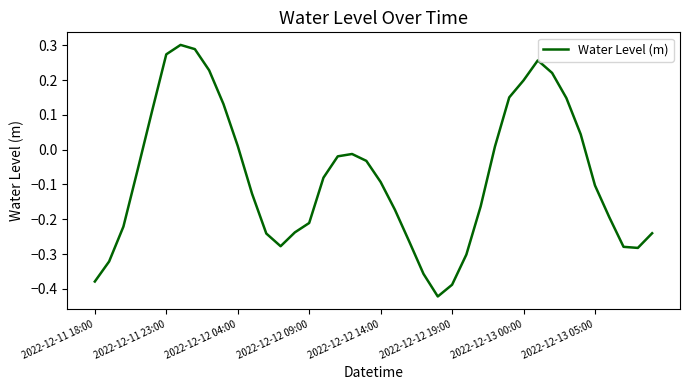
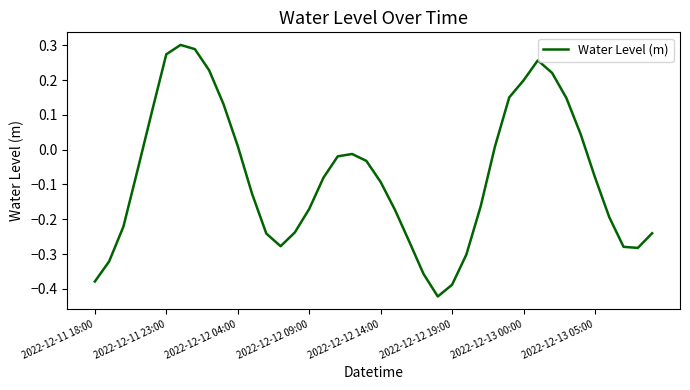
2022-12-12 09:00: -0.21 -> -0.17
2022-12-13 05:00: -0.10 -> -0.08
